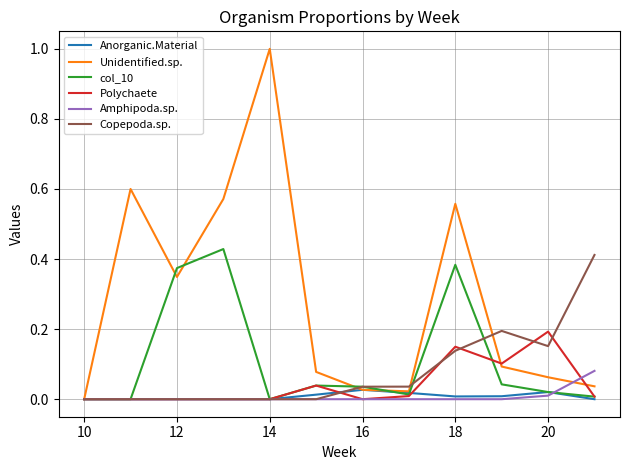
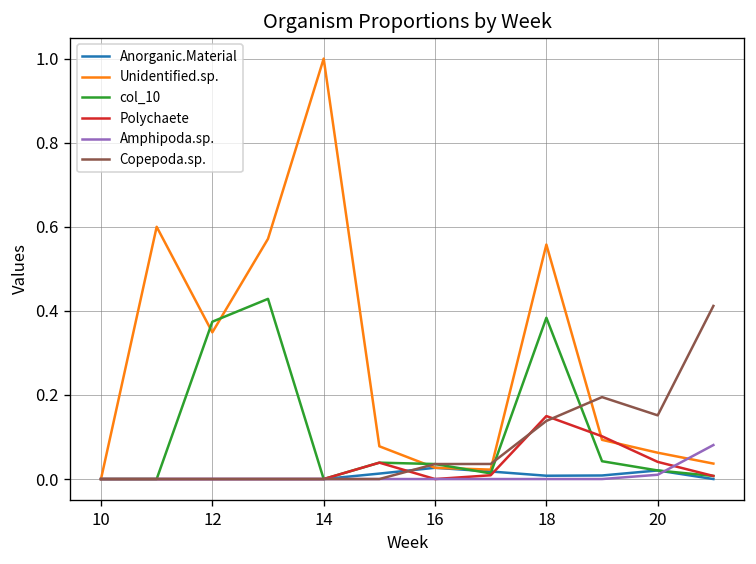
Polychaete, 20: 0.19 -> 0.04
